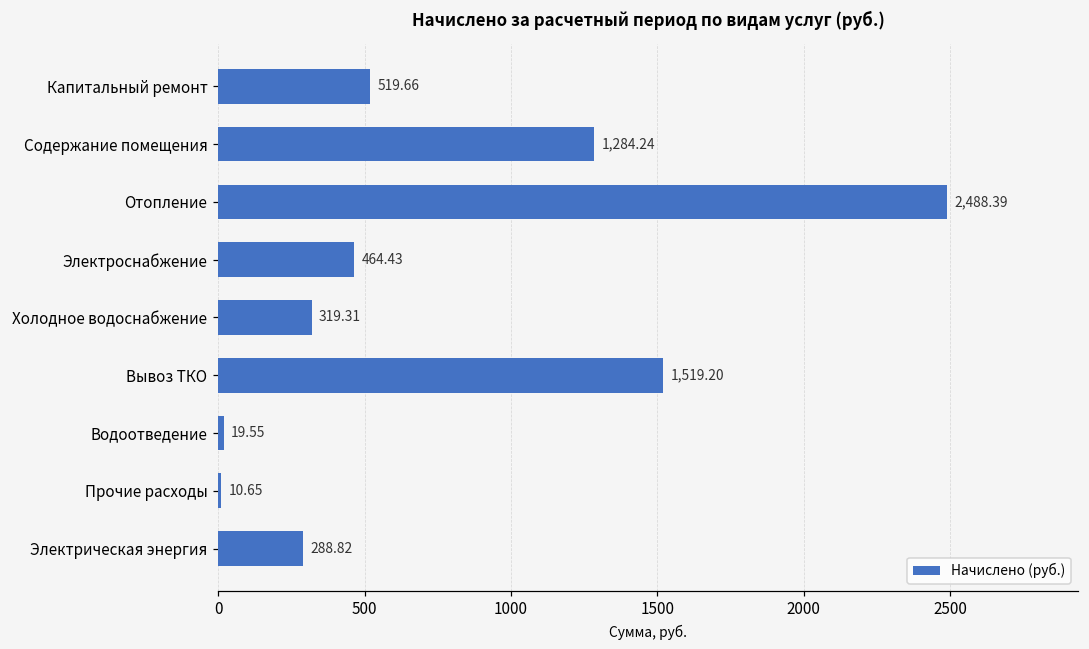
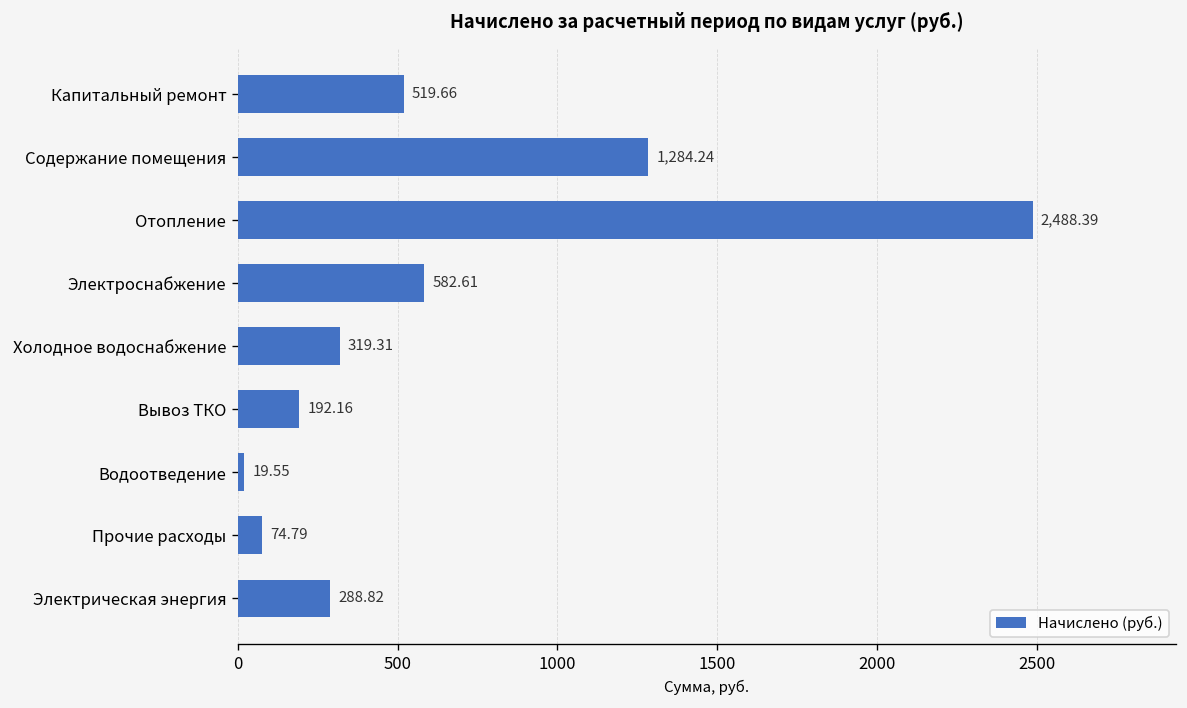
Электроснабжение: 464.43 -> 582.61
Вывоз ТКО: 1,519.20 -> 192.16
Прочие расходы: 10.65 -> 74.79
